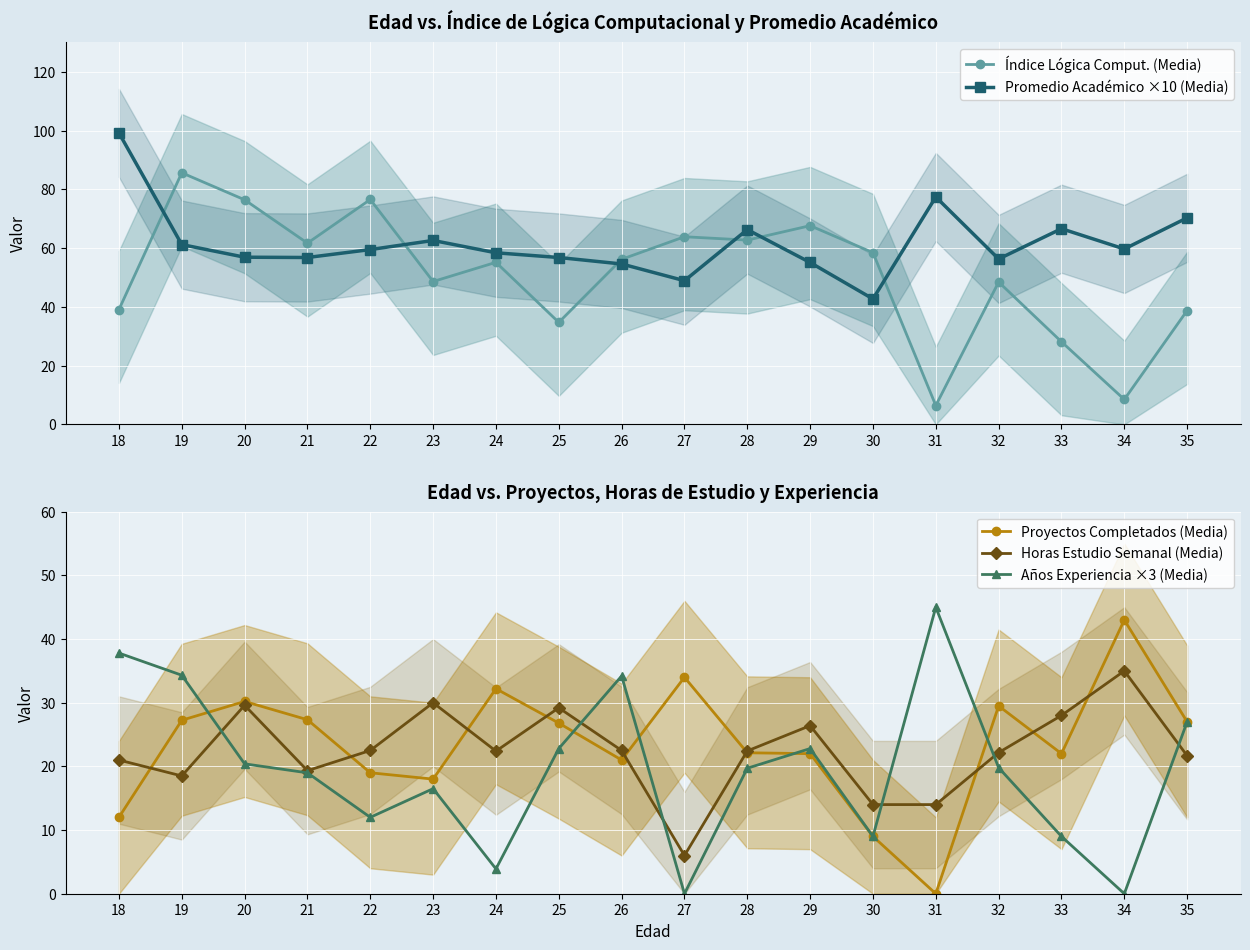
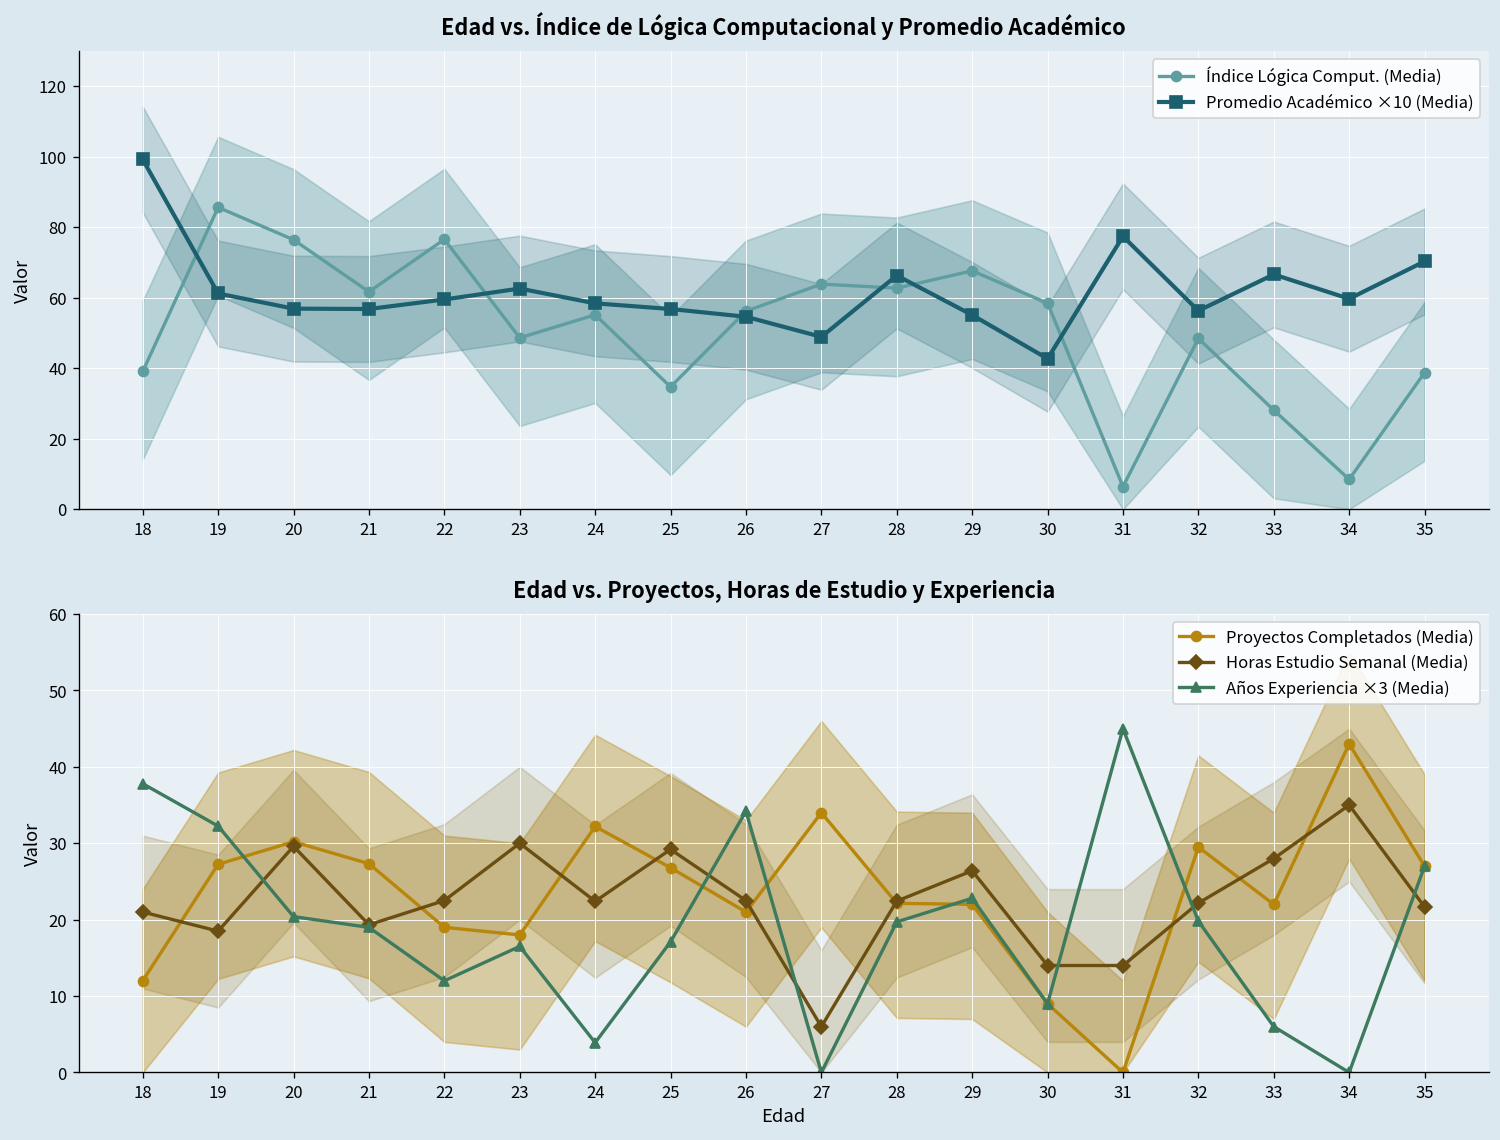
Edad vs. Proyectos, Horas de Estudio y Experiencia, Años Experiencia ×3 (Media), 19: 34 -> 32
Edad vs. Proyectos, Horas de Estudio y Experiencia, Años Experiencia ×3 (Media), 25: 23 -> 17
Edad vs. Proyectos, Horas de Estudio y Experiencia, Años Experiencia ×3 (Media), 33: 9 -> 6
